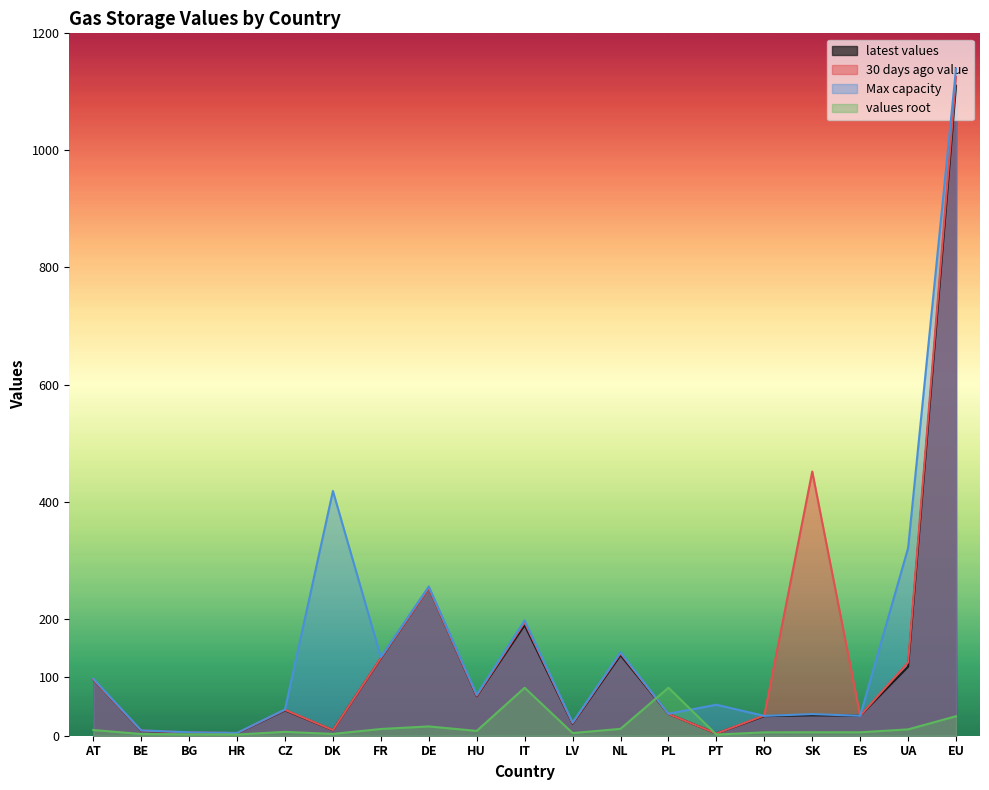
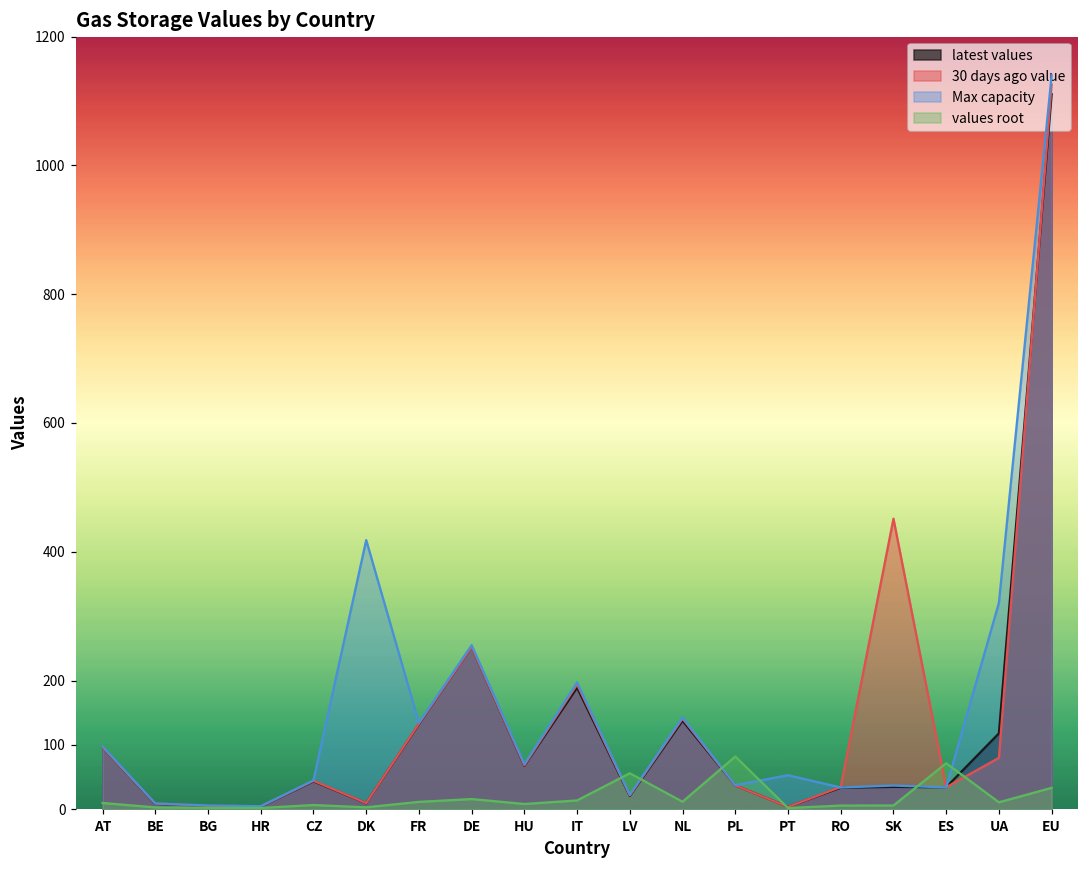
values root, IT: 80 -> 10
values root, LV: 0 -> 60
values root, ES: 10 -> 70
30 days ago value, UA: 130 -> 80
